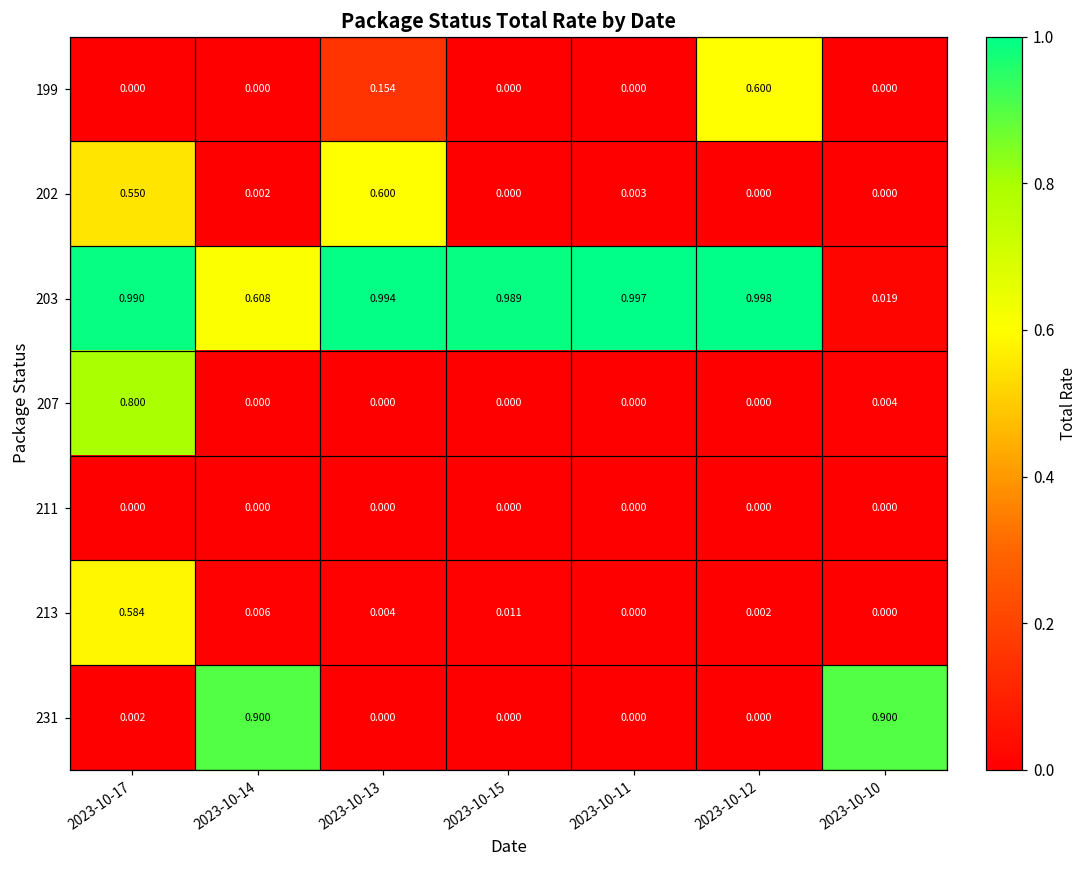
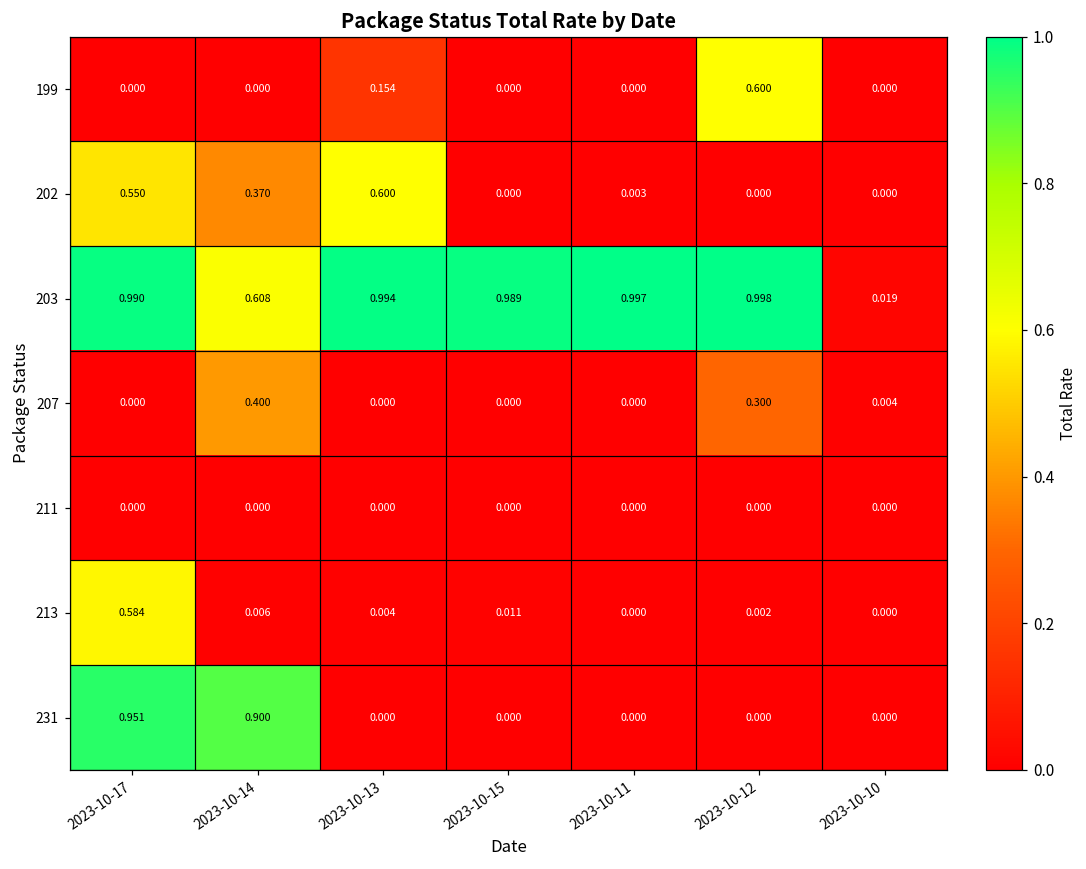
202, 2023-10-14: 0.002 -> 0.370
207, 2023-10-17: 0.800 -> 0.000
207, 2023-10-14: 0.000 -> 0.400
207, 2023-10-12: 0.000 -> 0.300
231, 2023-10-17: 0.002 -> 0.951
231, 2023-10-10: 0.900 -> 0.000
